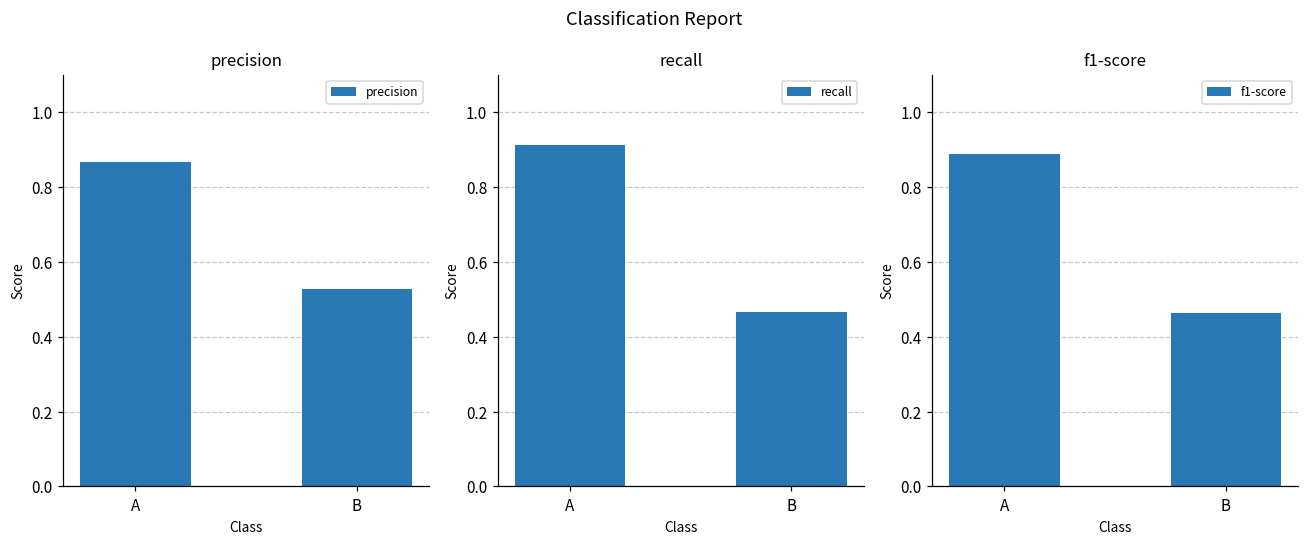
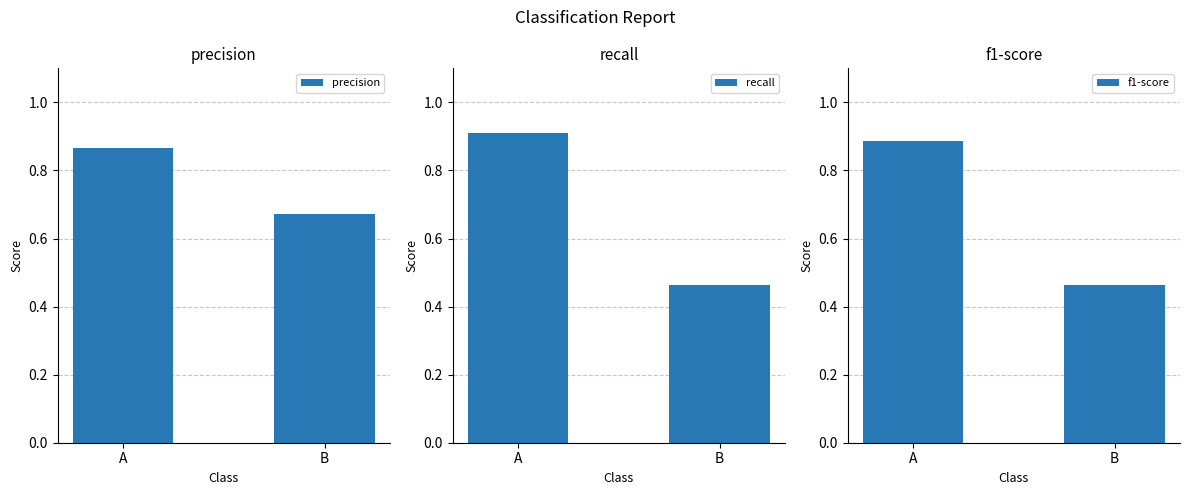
precision, B: 0.53 -> 0.67
